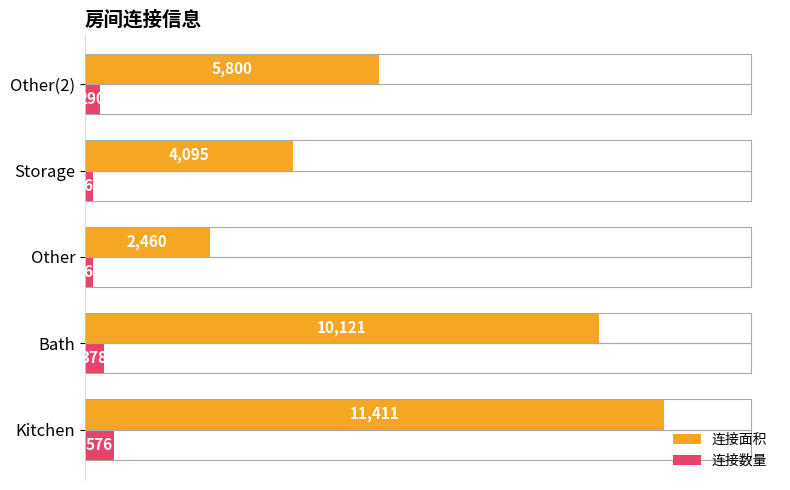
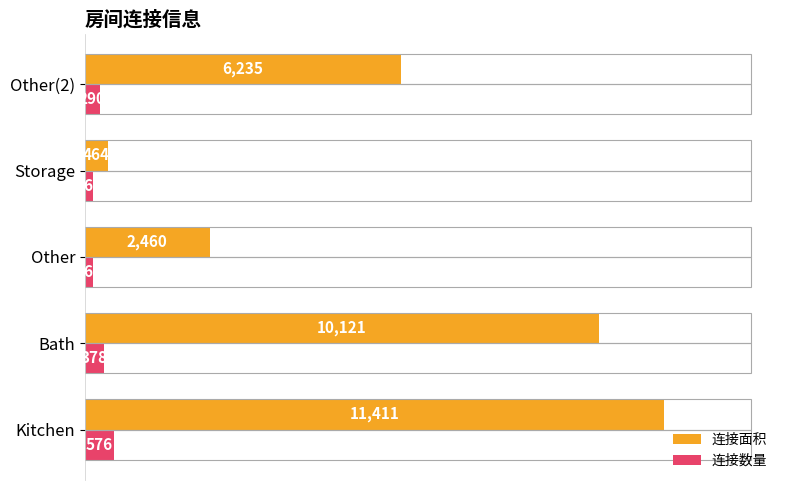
连接面积, Other(2): 5,800 -> 6,235
连接面积, Storage: 4,095 -> 464
